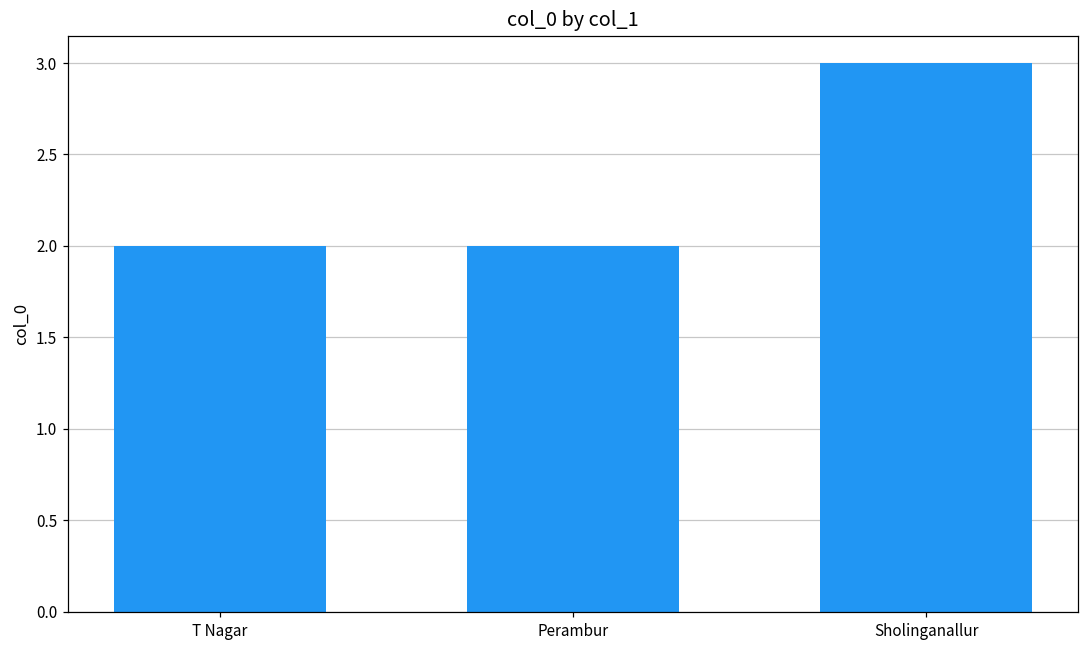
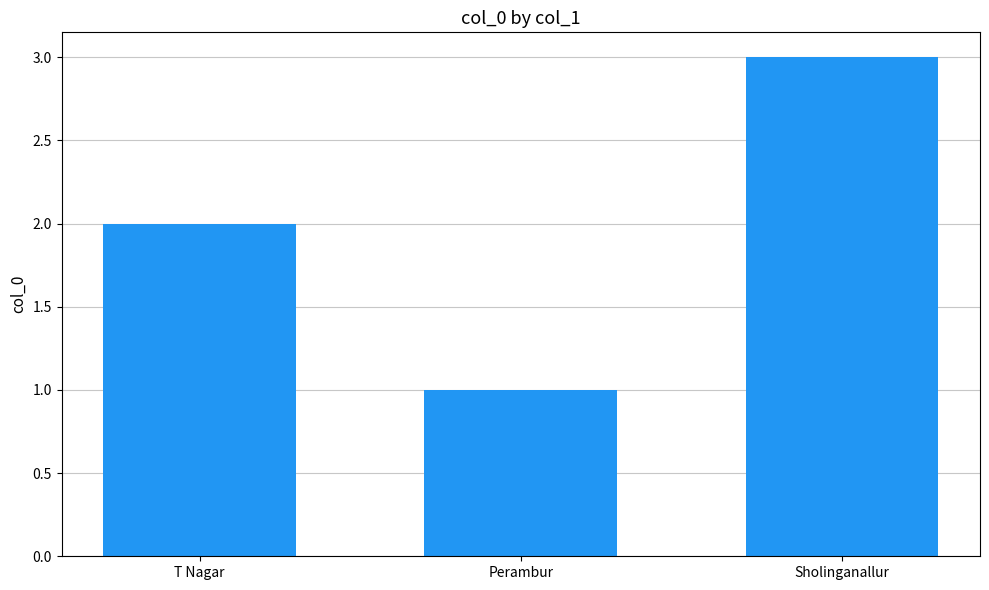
Perambur: 2 -> 1
